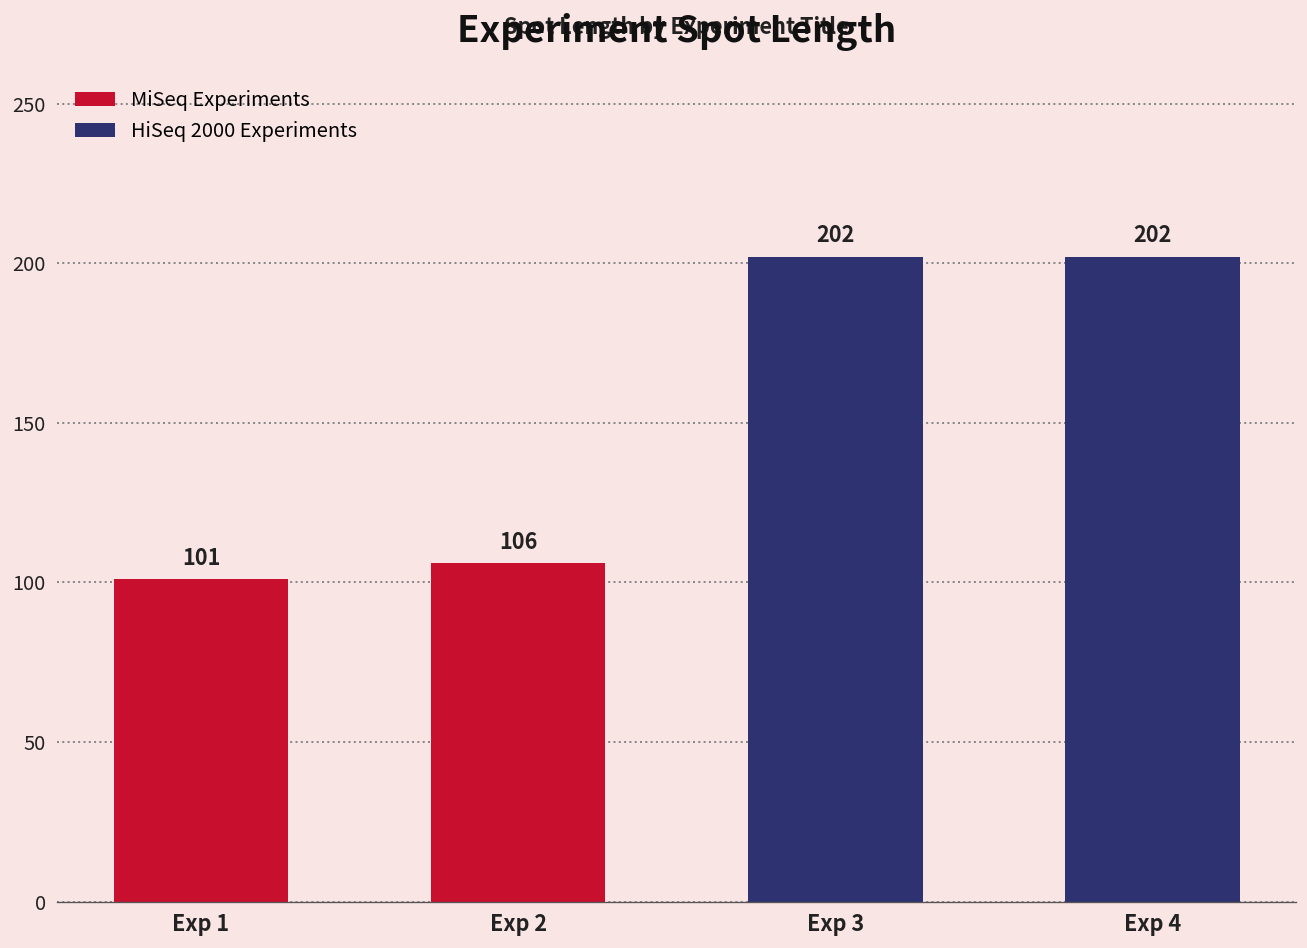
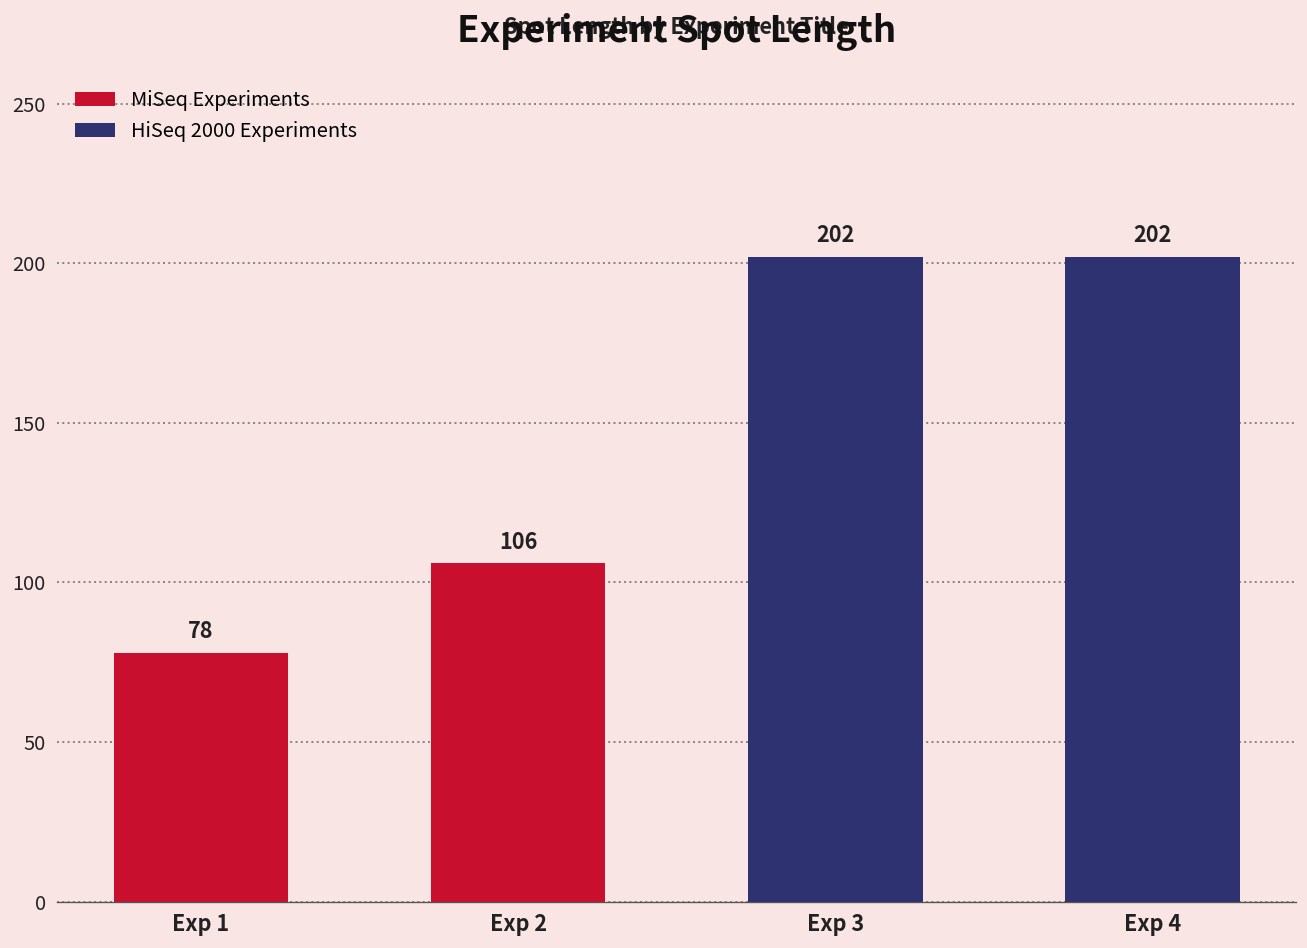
Exp 1: 101 -> 78
